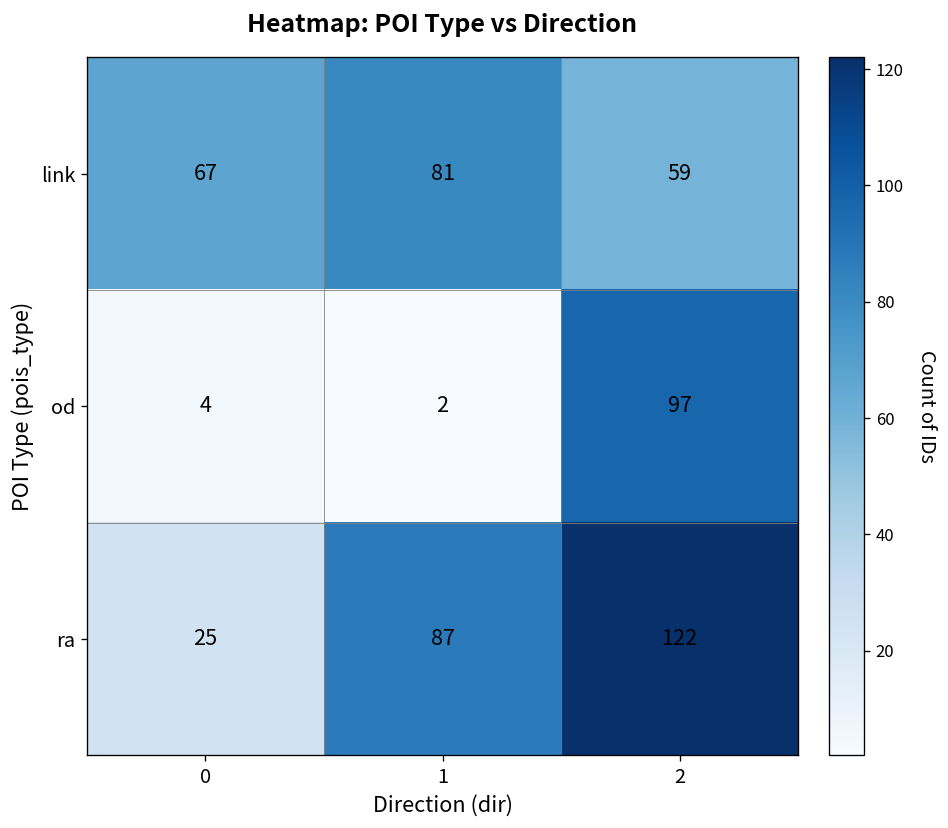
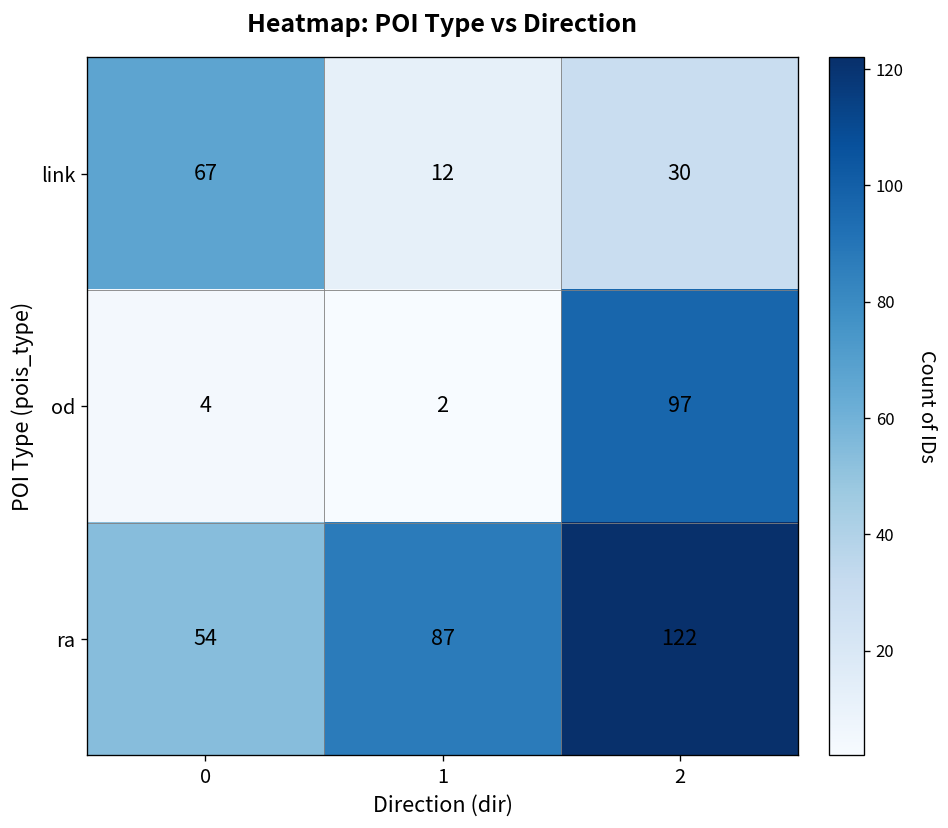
link, 1: 81 -> 12
link, 2: 59 -> 30
ra, 0: 25 -> 54
